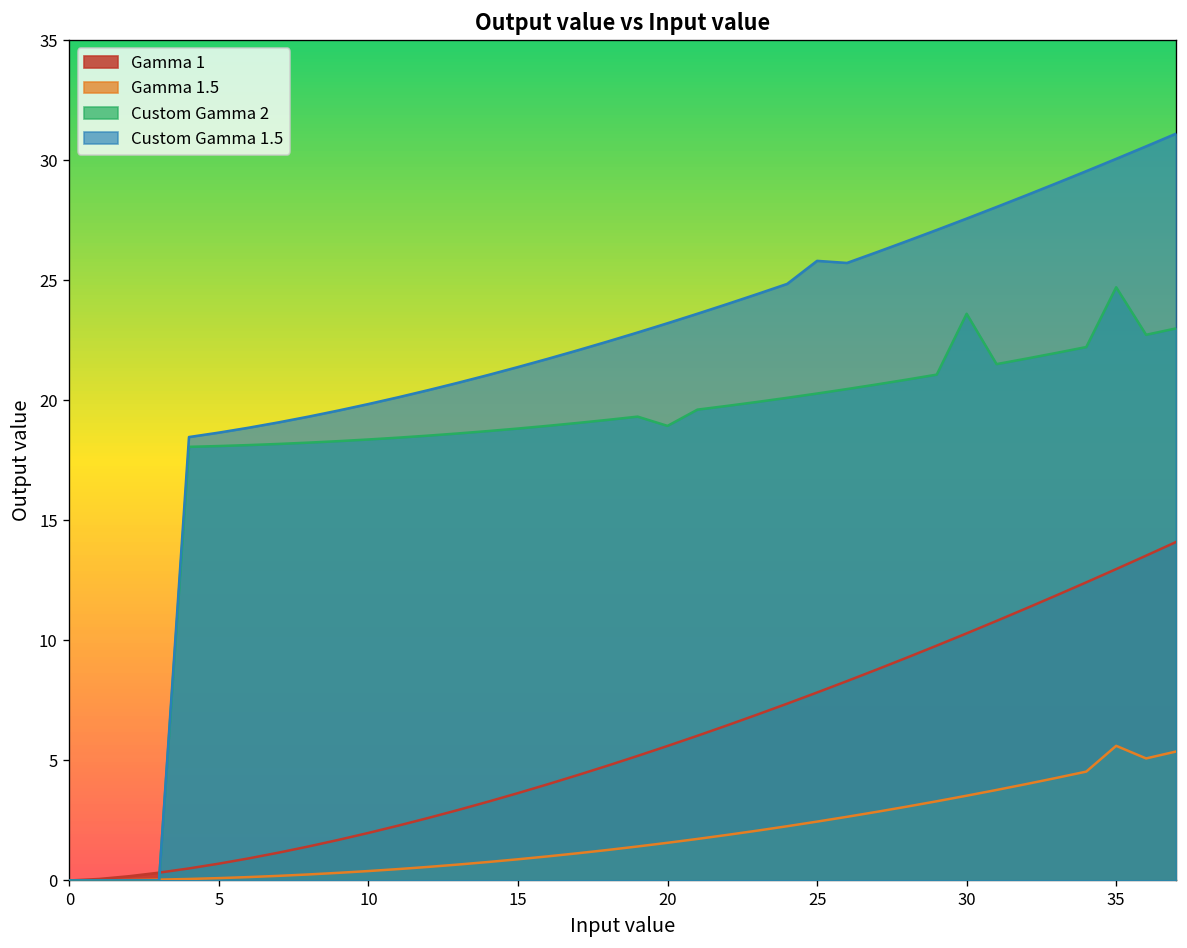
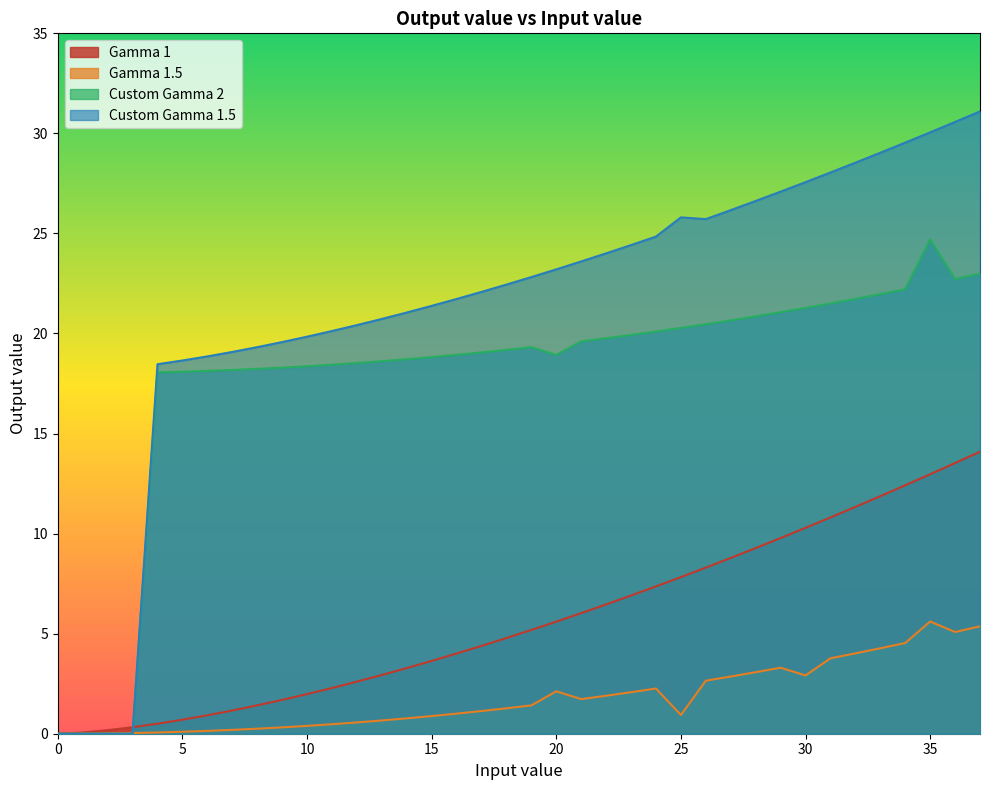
Gamma 1.5, 20: 1.6 -> 2.1
Gamma 1.5, 25: 2.5 -> 0.9
Gamma 1.5, 30: 3.5 -> 2.9
Custom Gamma 2, 30: 23.6 -> 21.3
